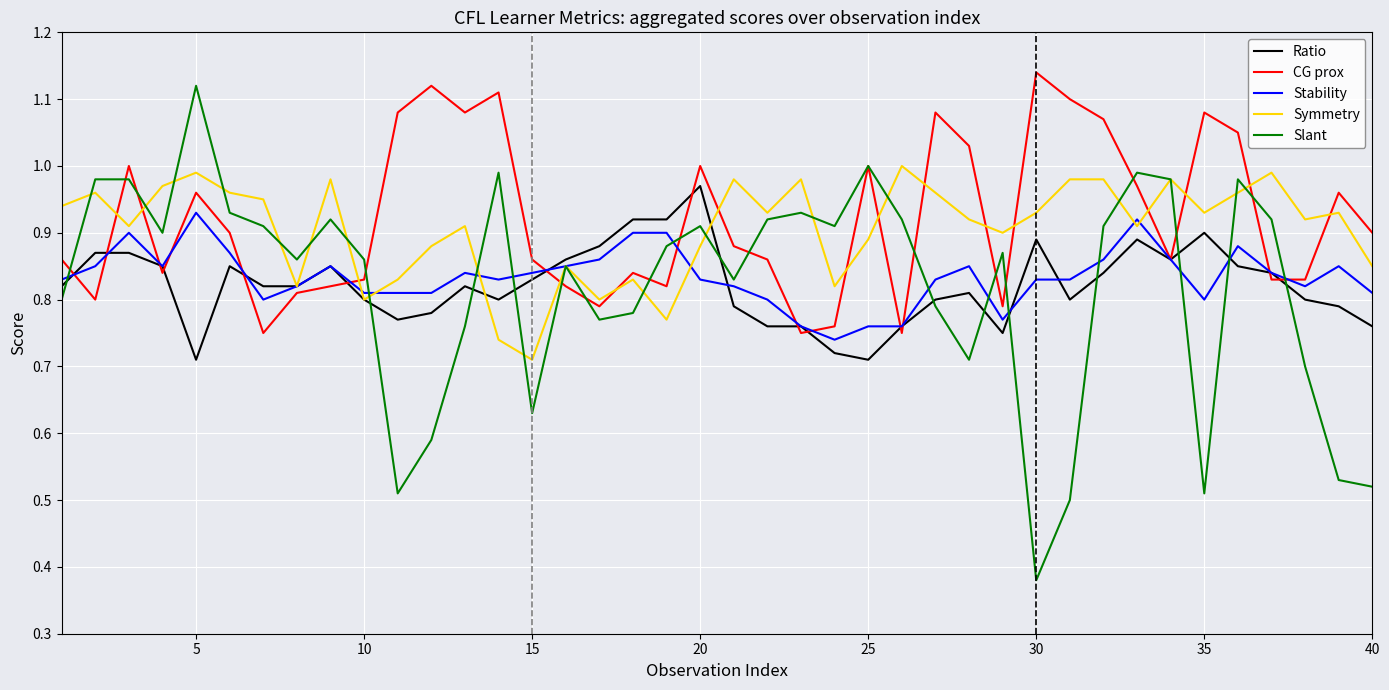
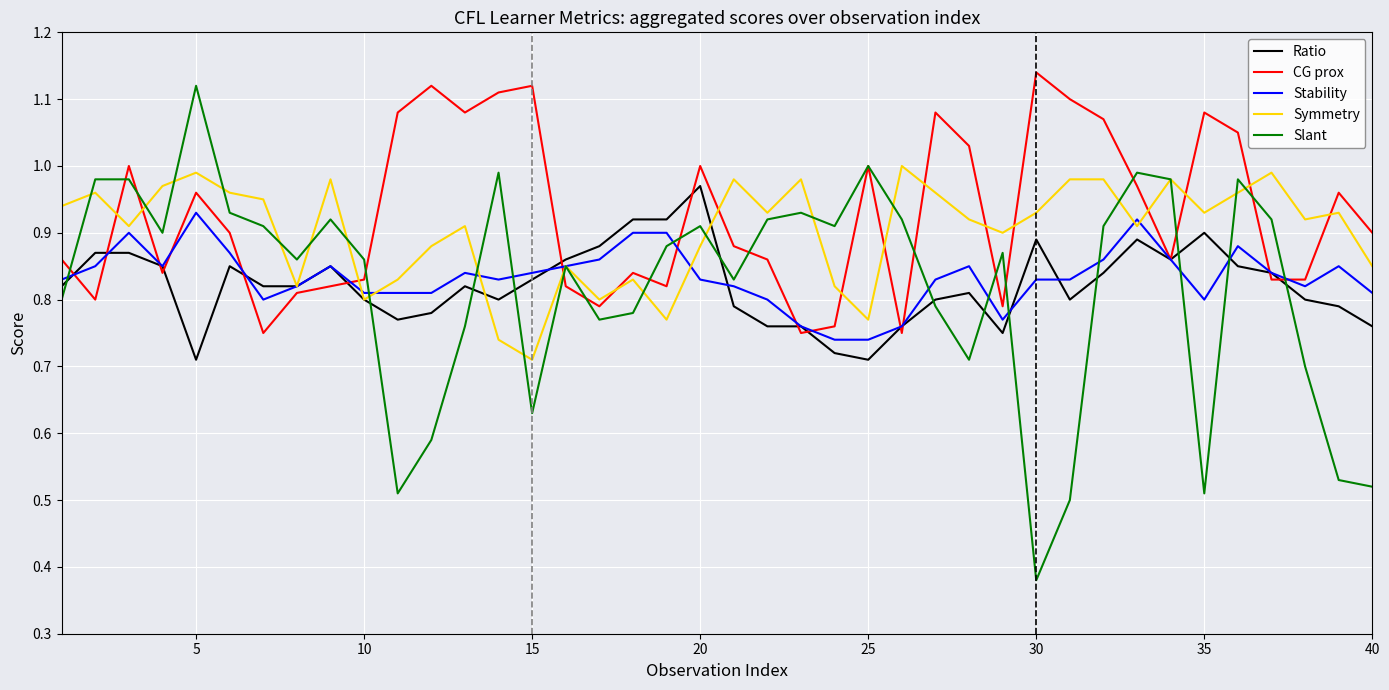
CG prox, 15: 0.86 -> 1.12
Stability, 25: 0.76 -> 0.74
Symmetry, 25: 0.89 -> 0.77
